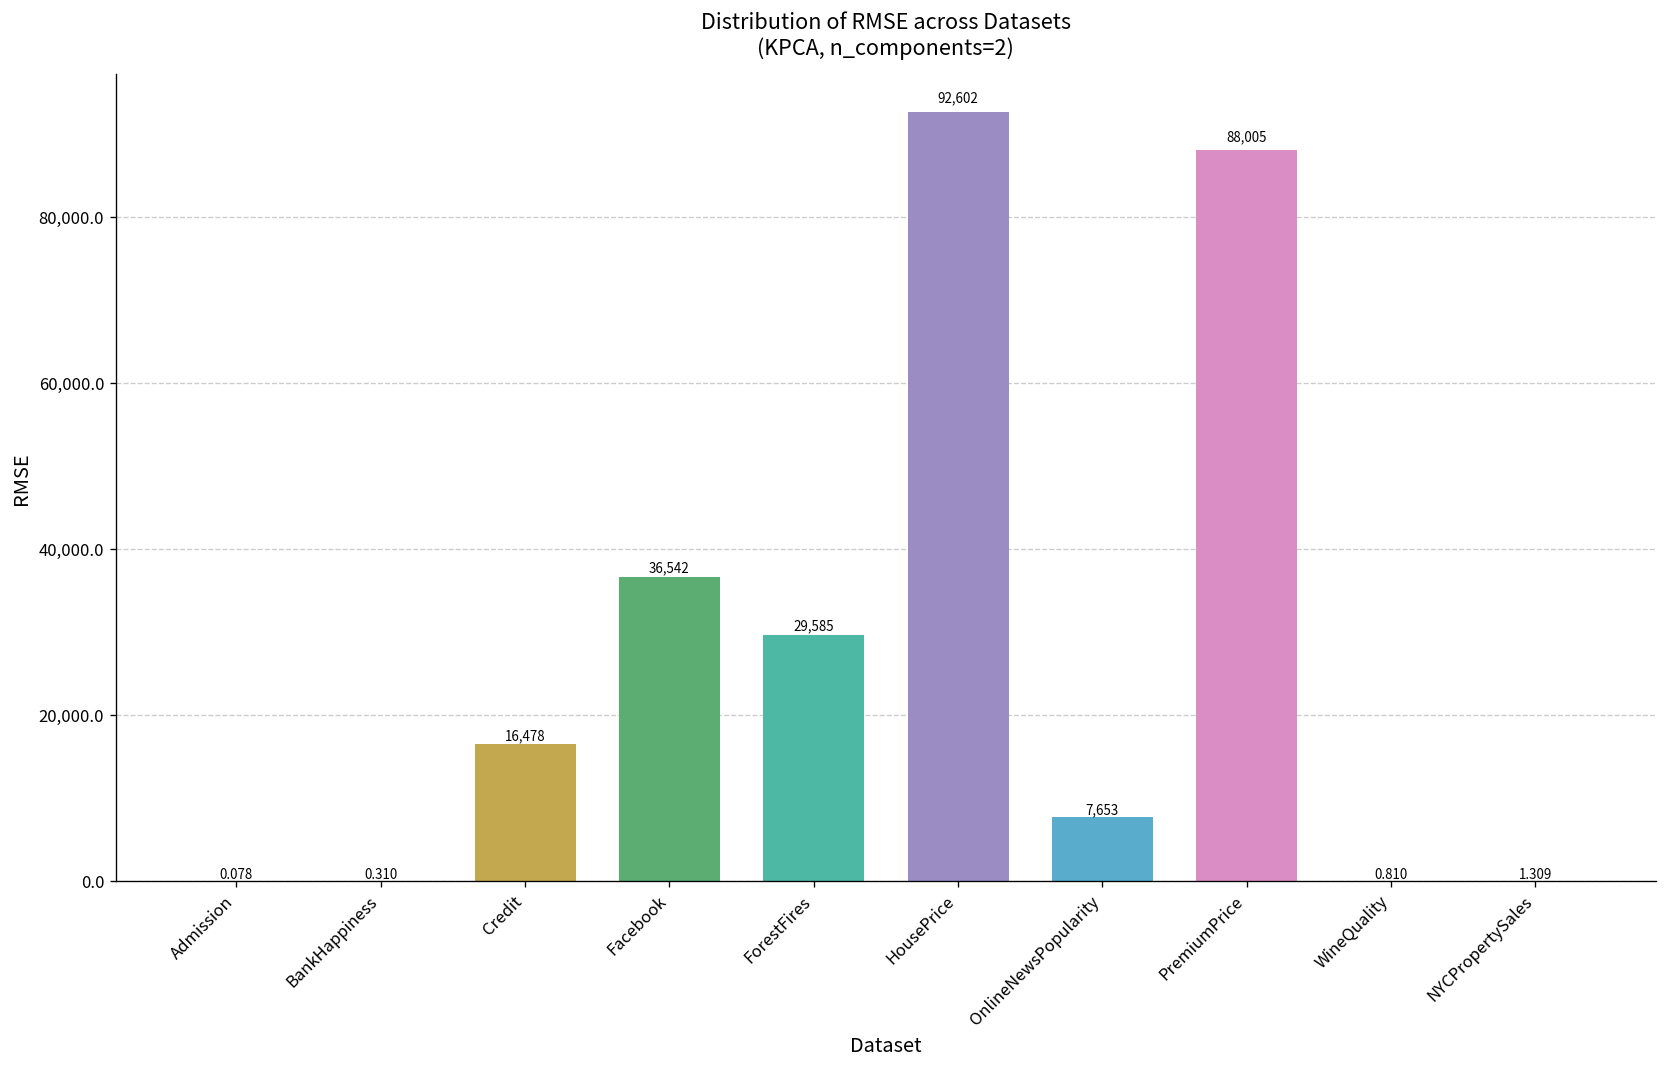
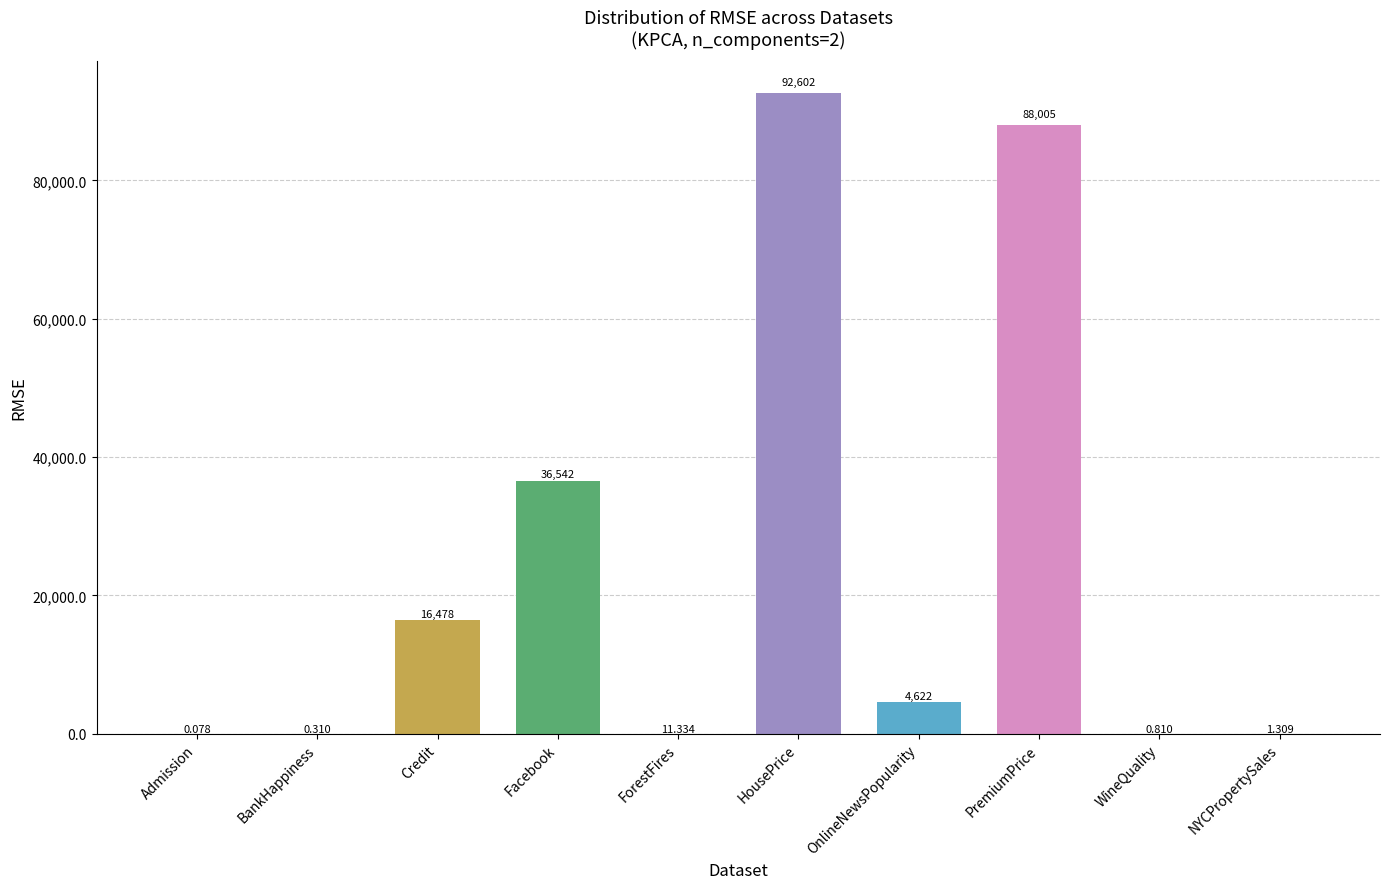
ForestFires: 29,585 -> 11.334
OnlineNewsPopularity: 7,653 -> 4,622
